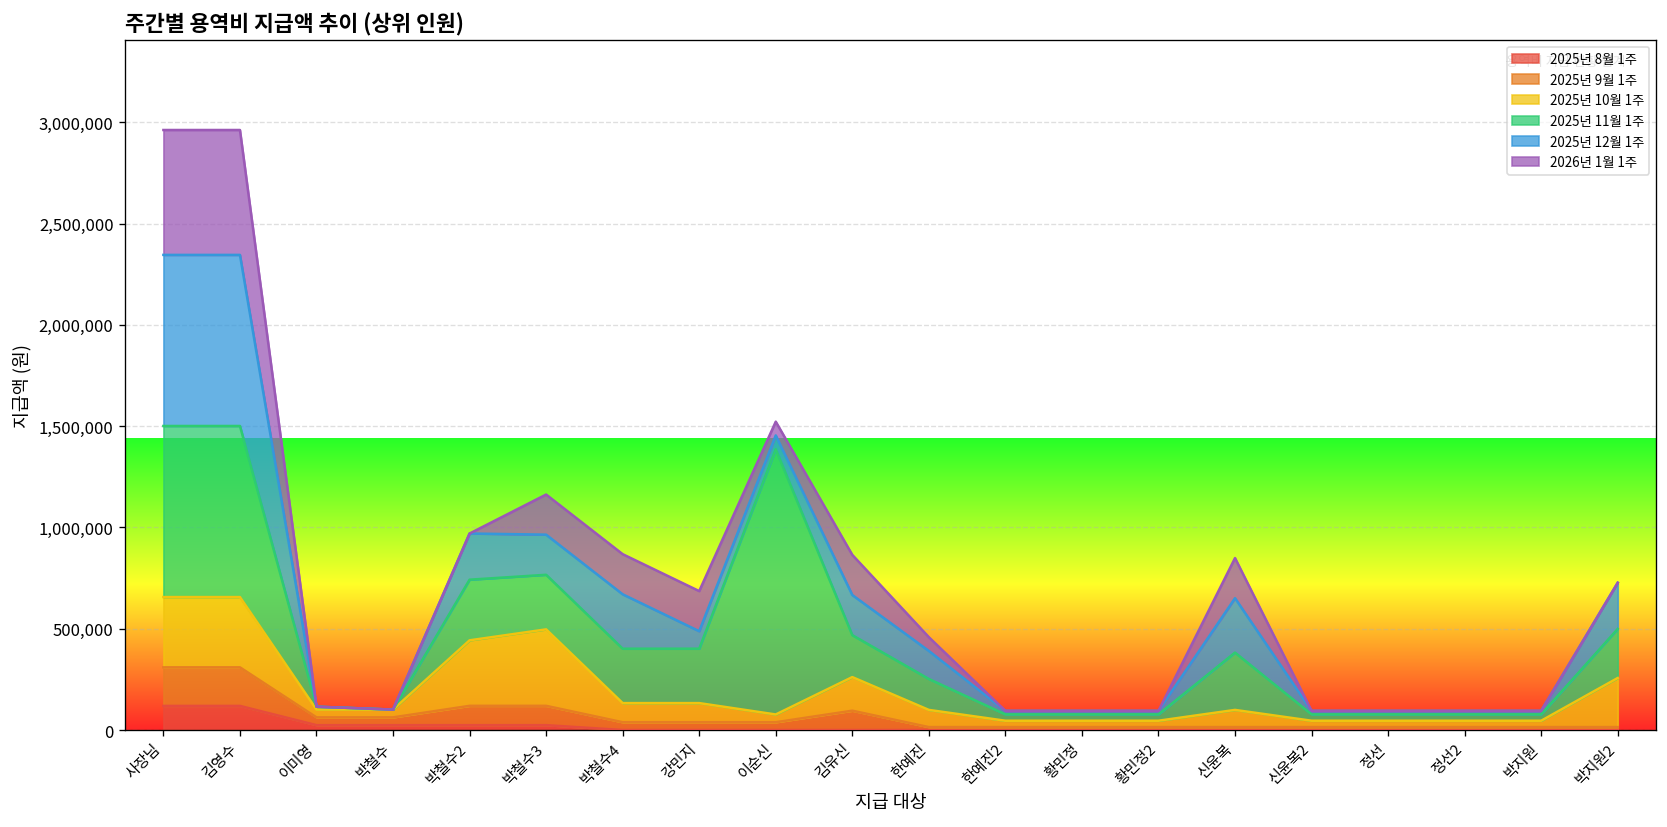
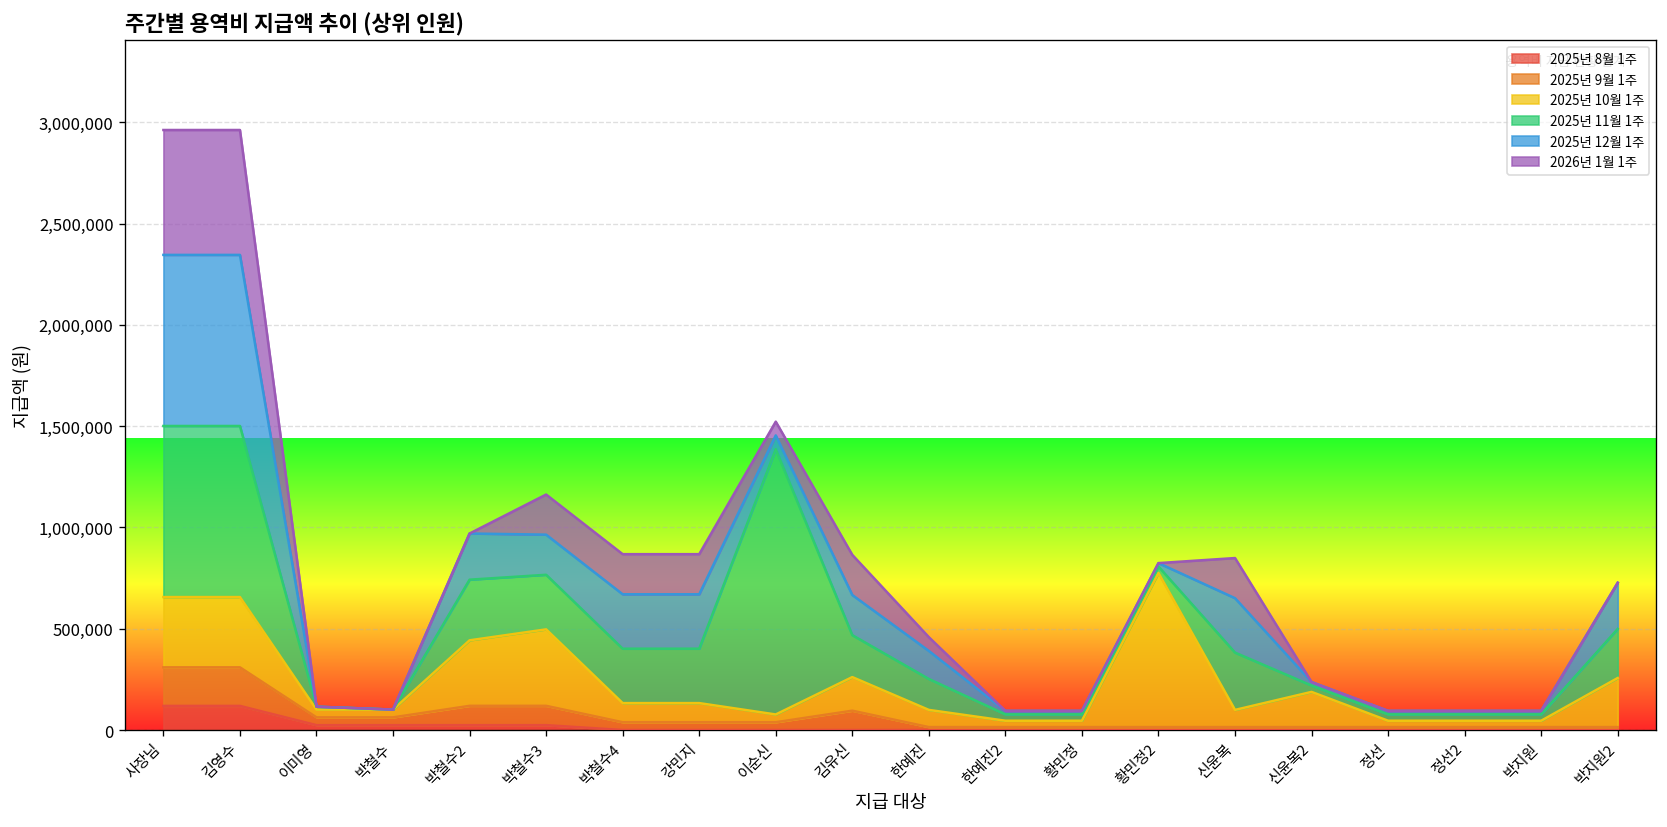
2025년 12월 1주, 강민지: 90,000 -> 270,000
2025년 10월 1주, 황민정2: 30,000 -> 760,000
2025년 10월 1주, 신윤복2: 30,000 -> 170,000
